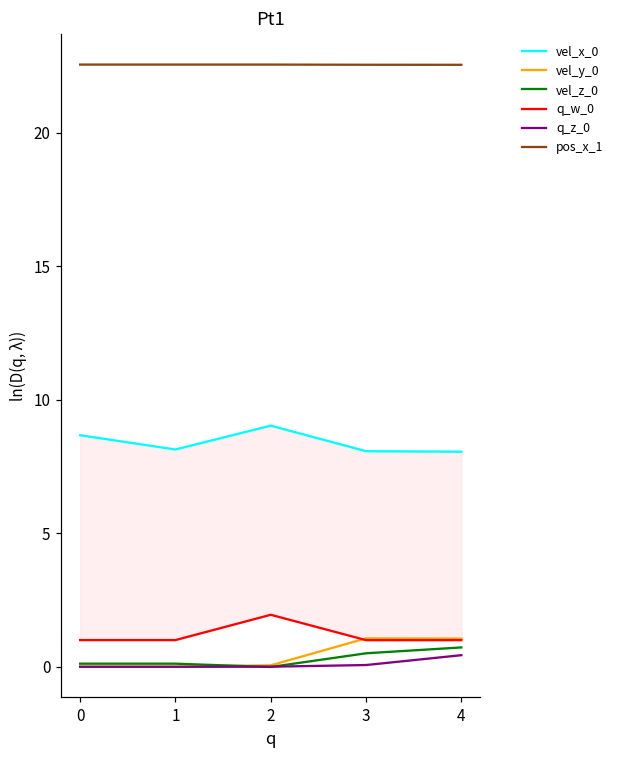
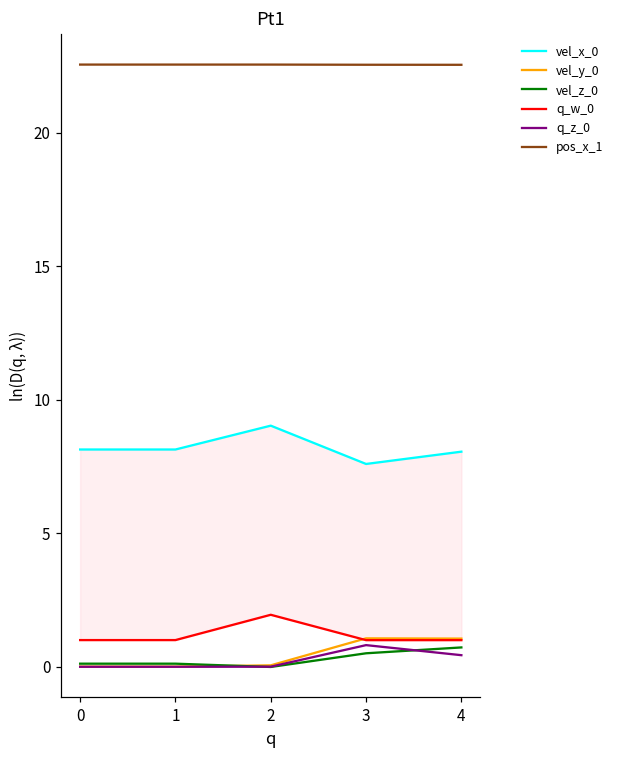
vel_x_0, 0: 8.7 -> 8.1
vel_x_0, 3: 8.1 -> 7.6
q_z_0, 3: 0.1 -> 0.8
